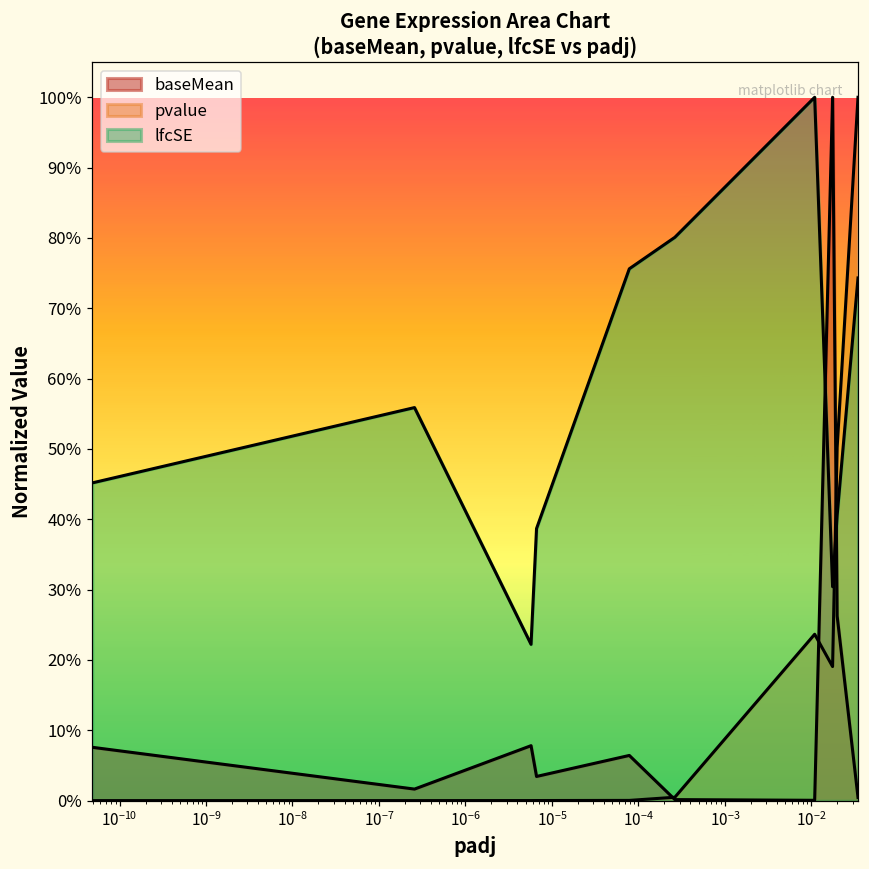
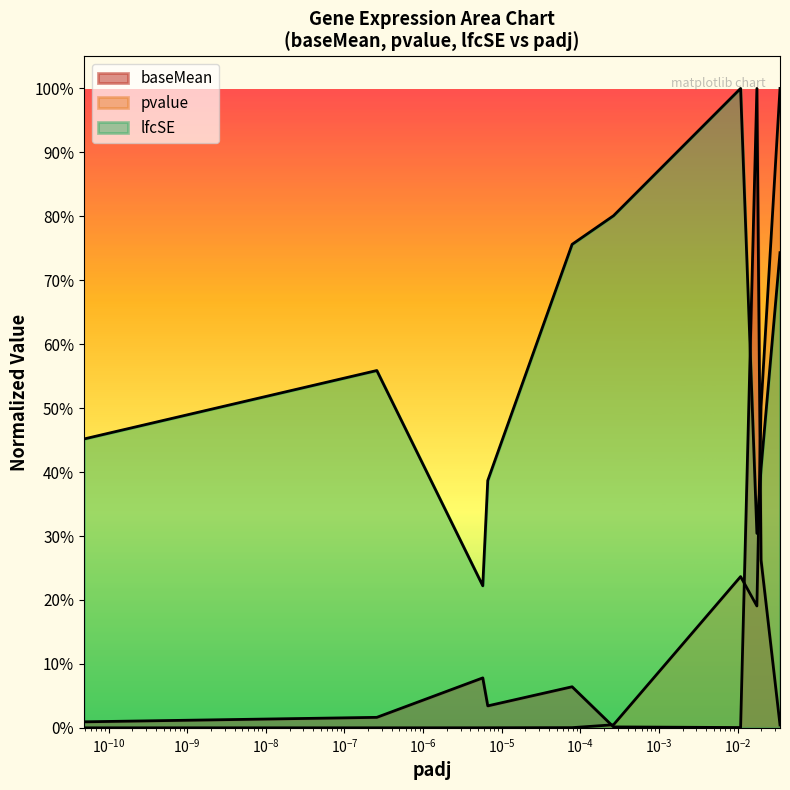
baseMean, 10^-12: 8% -> 1%
